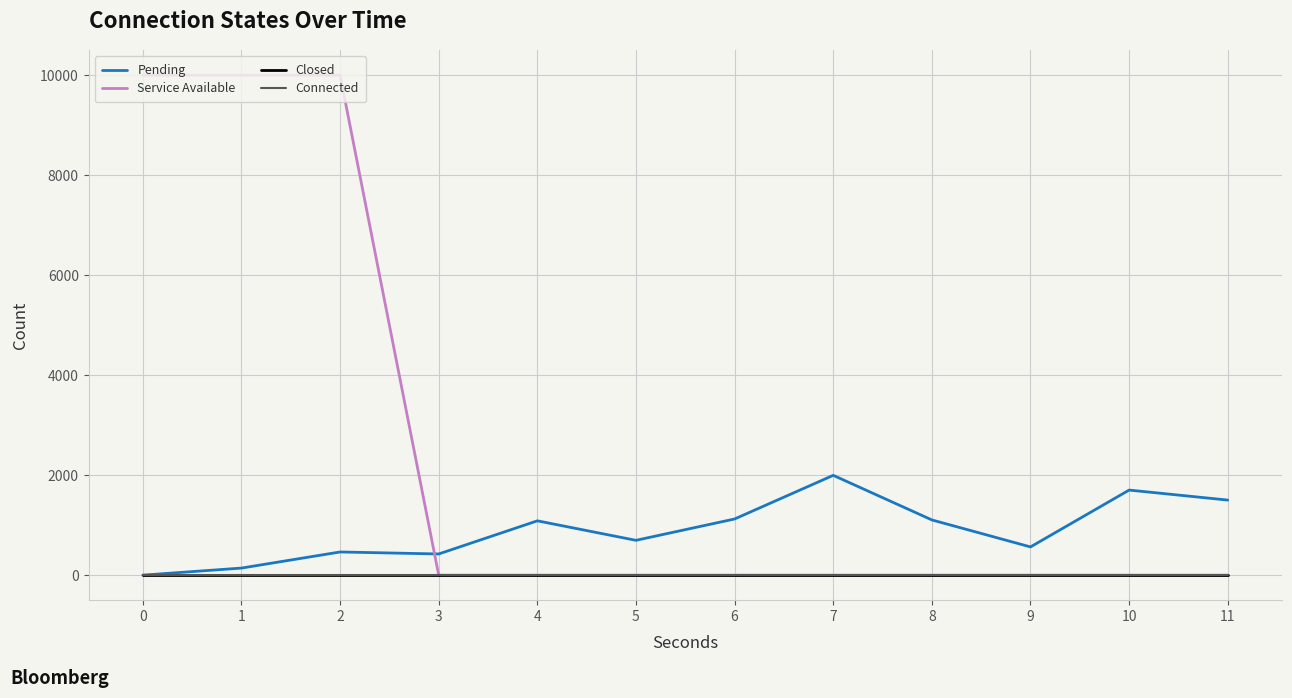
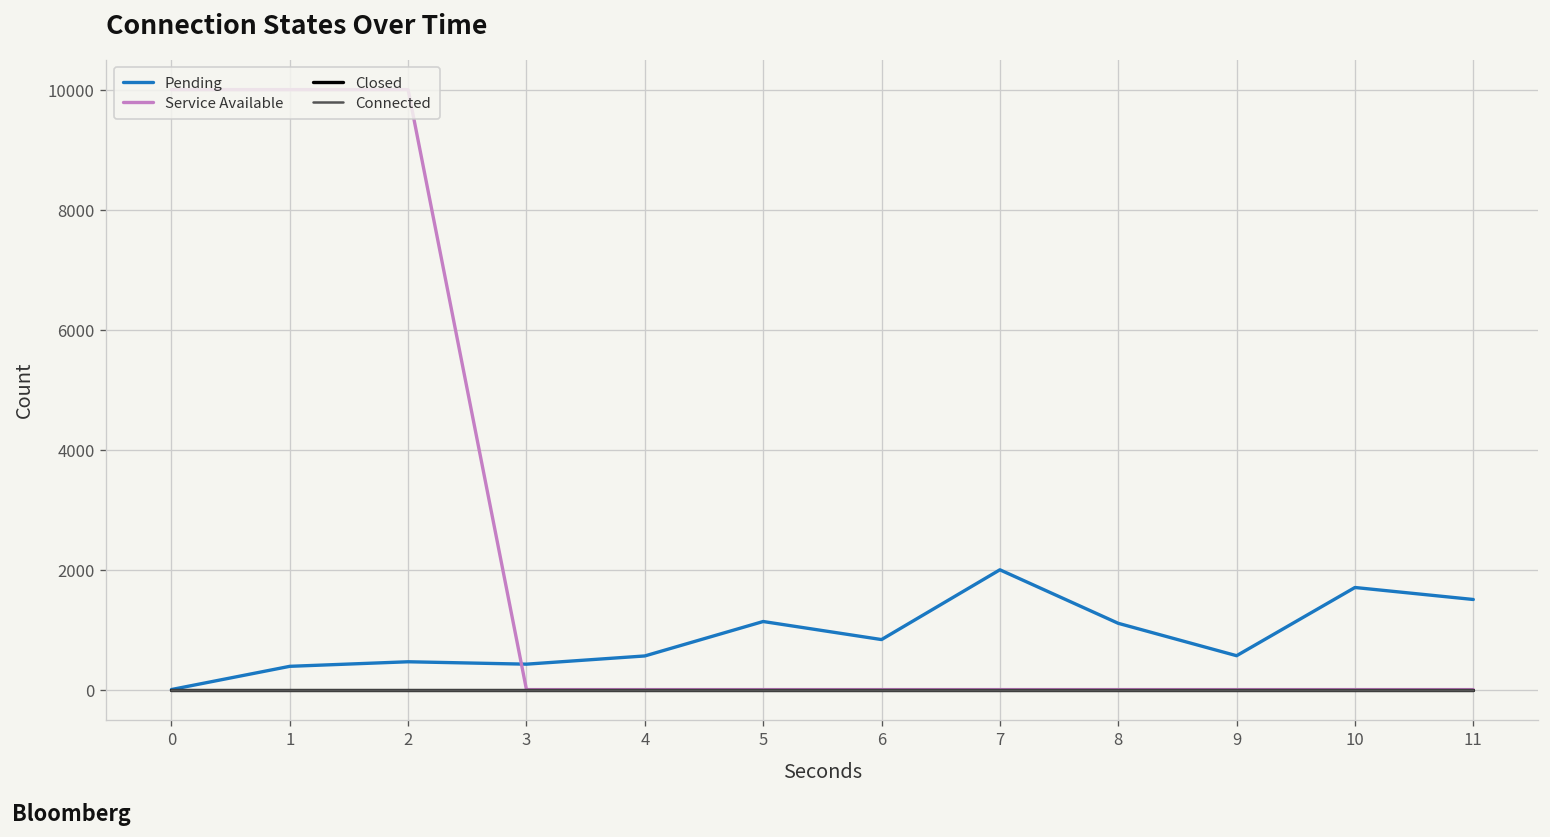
Pending, 1: 100 -> 400
Pending, 4: 1100 -> 600
Pending, 5: 700 -> 1100
Pending, 6: 1100 -> 800
